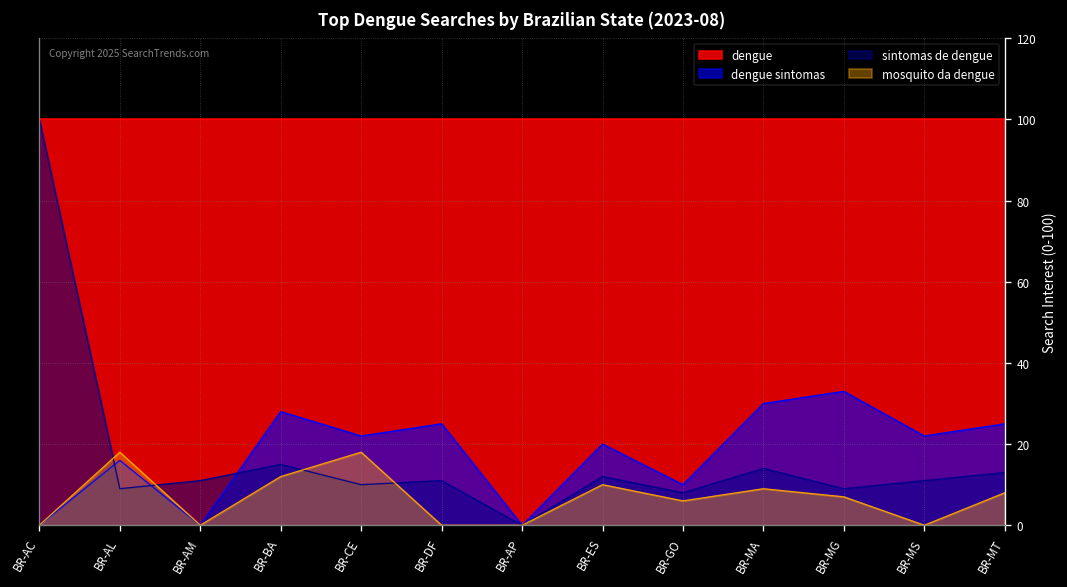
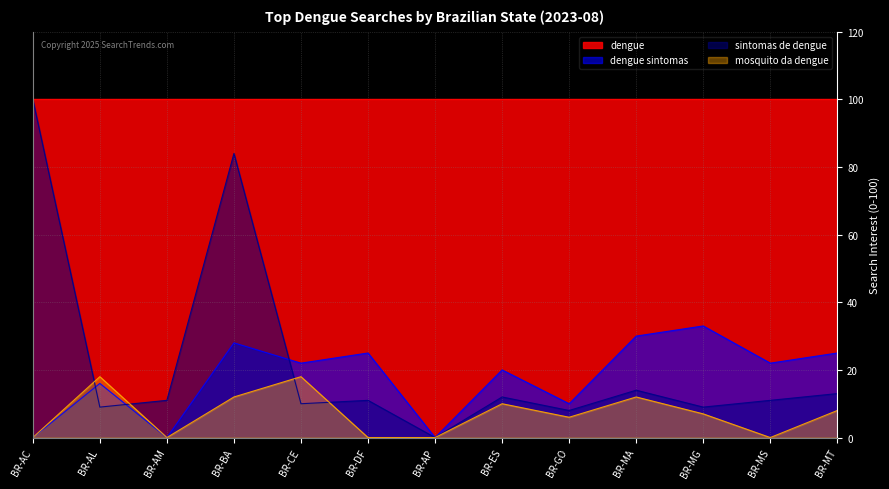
sintomas de dengue, BR-BA: 15 -> 84
mosquito da dengue, BR-MA: 9 -> 12
